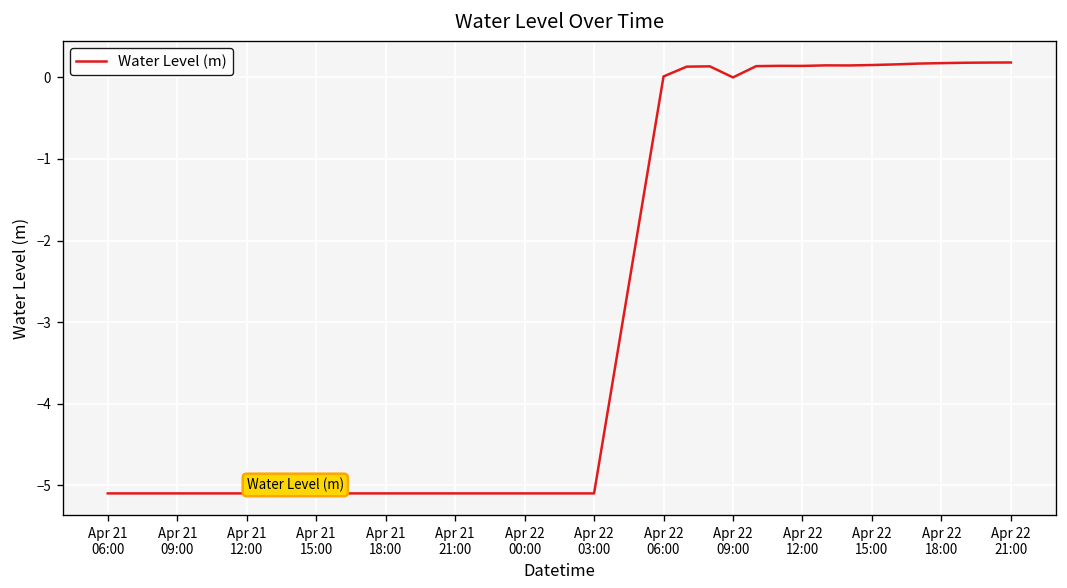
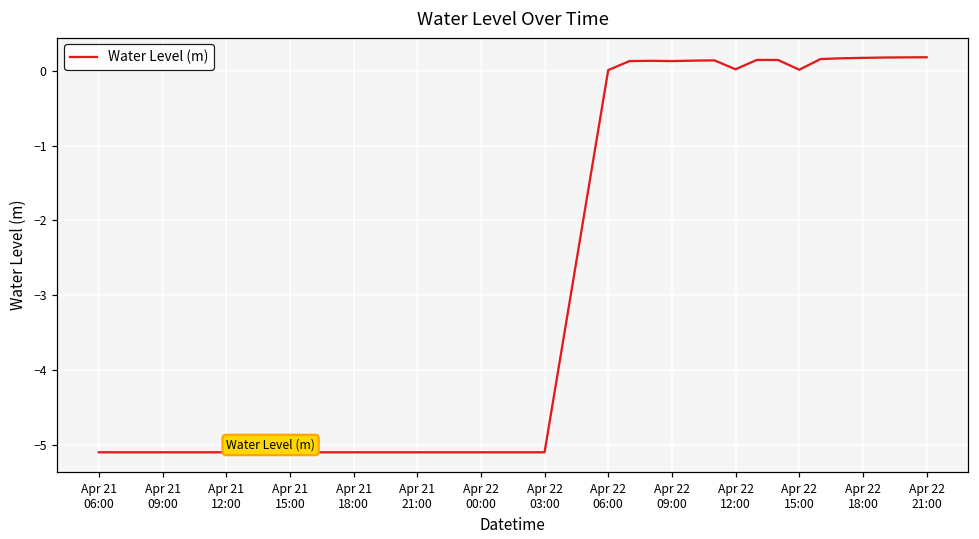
Apr 22 09:00: 0.0 -> 0.1
Apr 22 12:00: 0.1 -> 0.0
Apr 22 15:00: 0.2 -> 0.0
